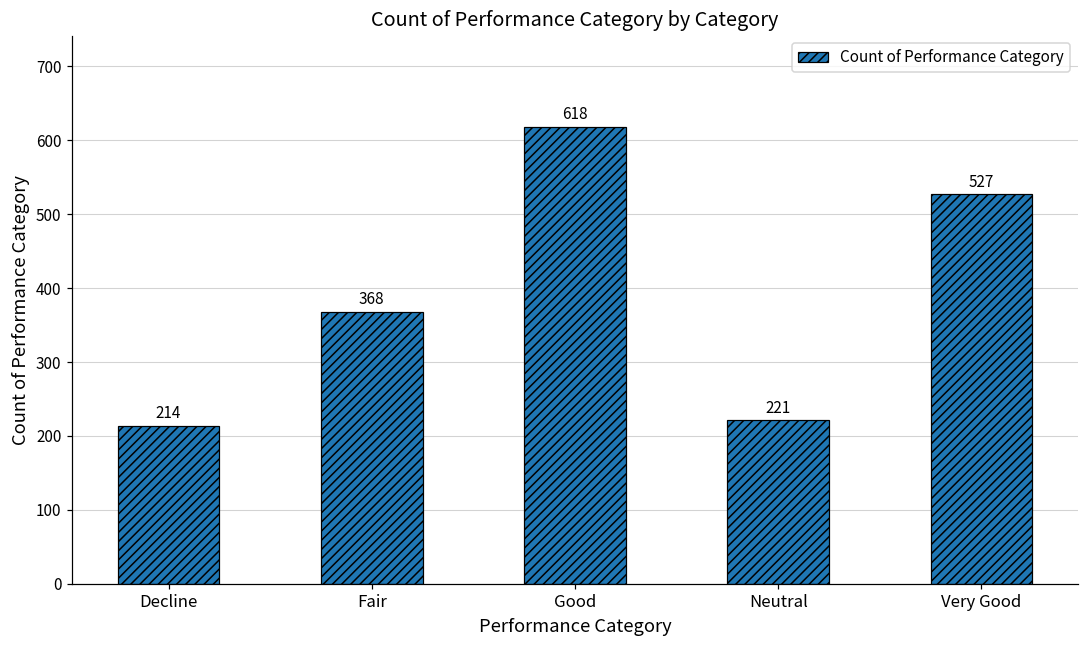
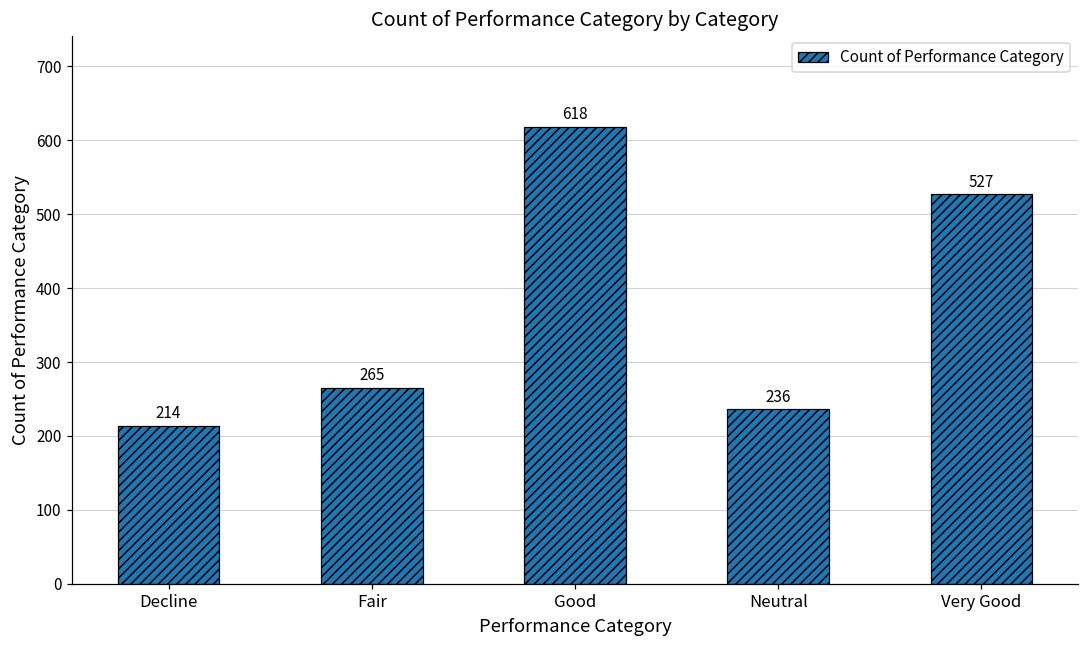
Fair: 368 -> 265
Neutral: 221 -> 236
